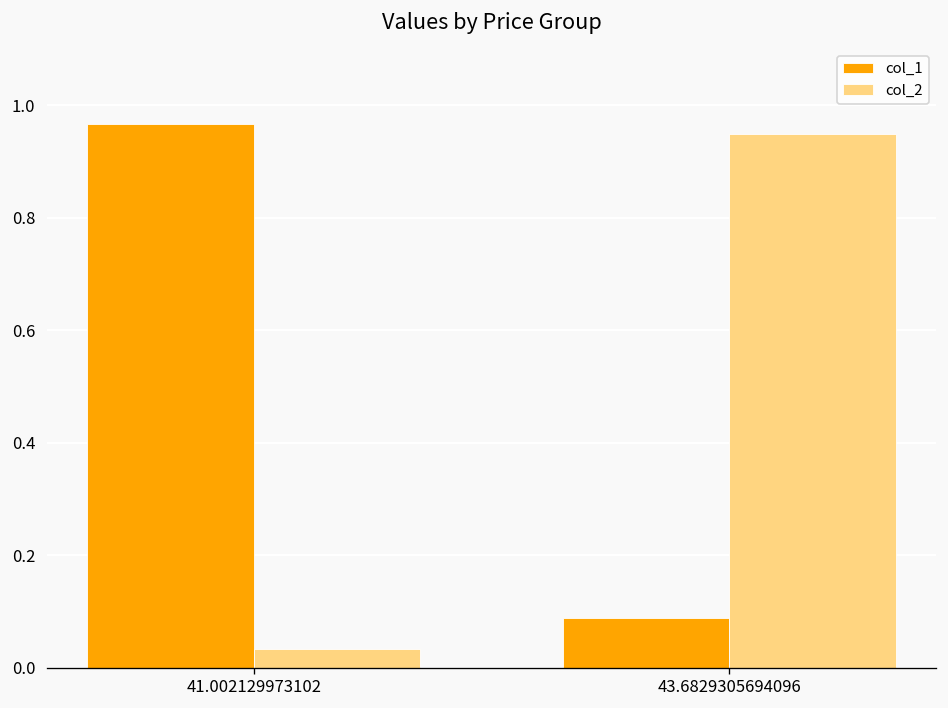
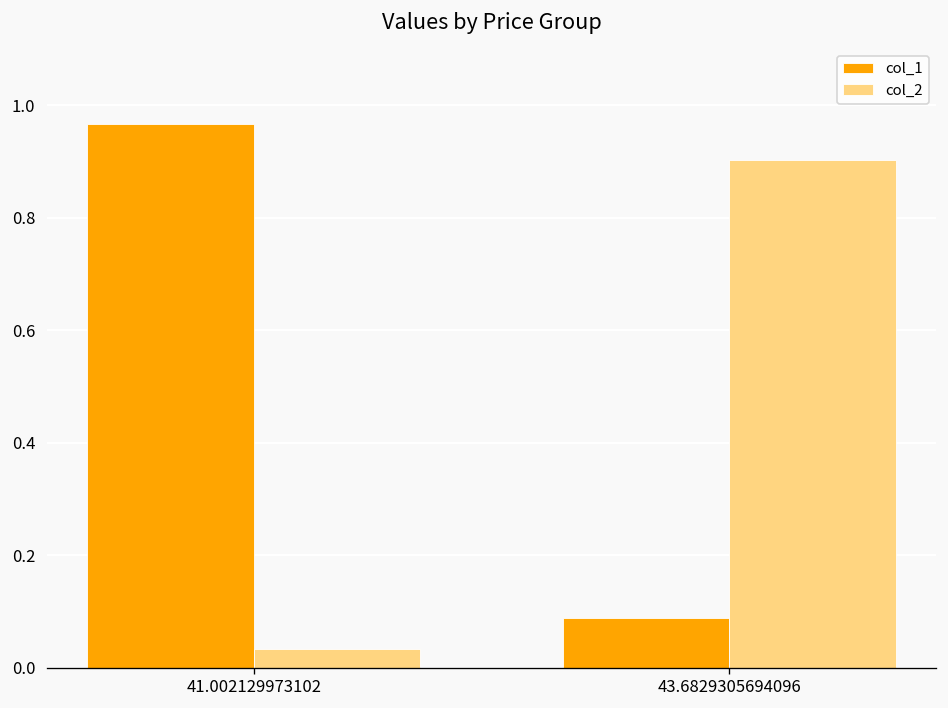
col_2, 43.6829305694096: 0.95 -> 0.90
